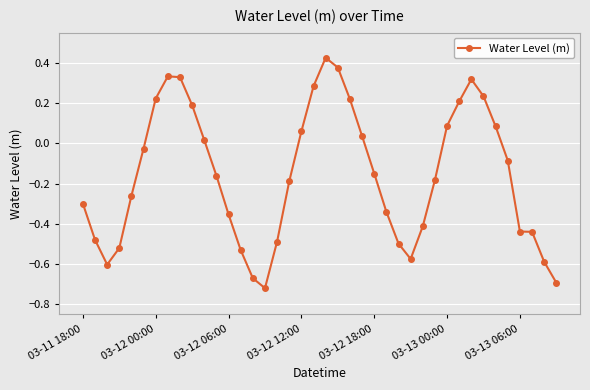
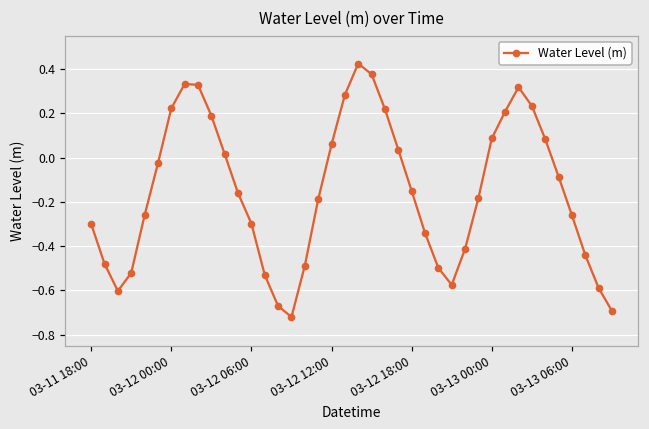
03-12 06:00: -0.35 -> -0.30
03-13 06:00: -0.44 -> -0.26
